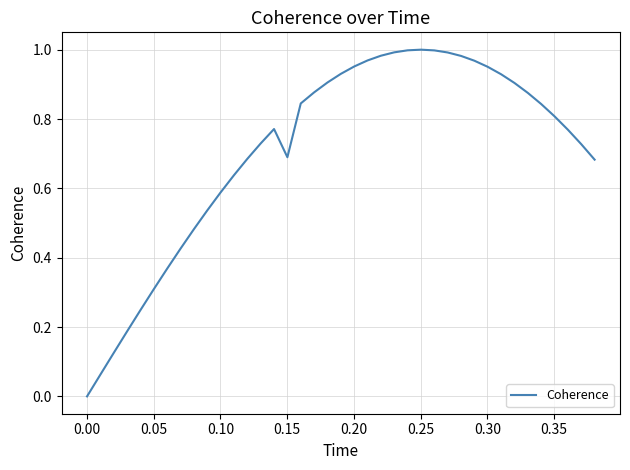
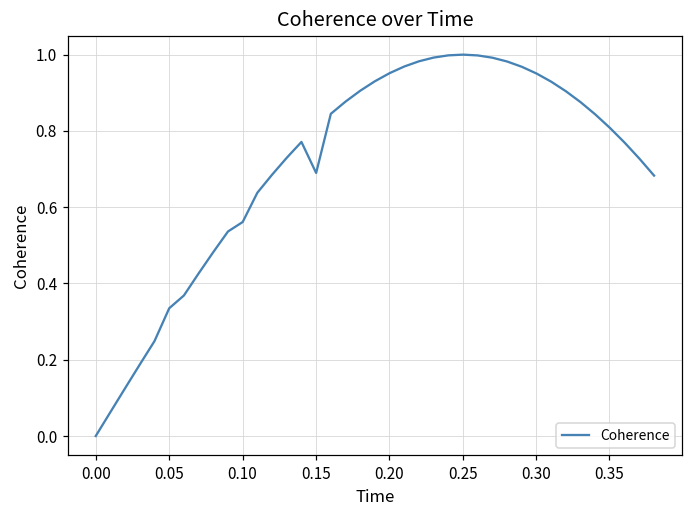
0.05: 0.31 -> 0.33
0.10: 0.59 -> 0.56
